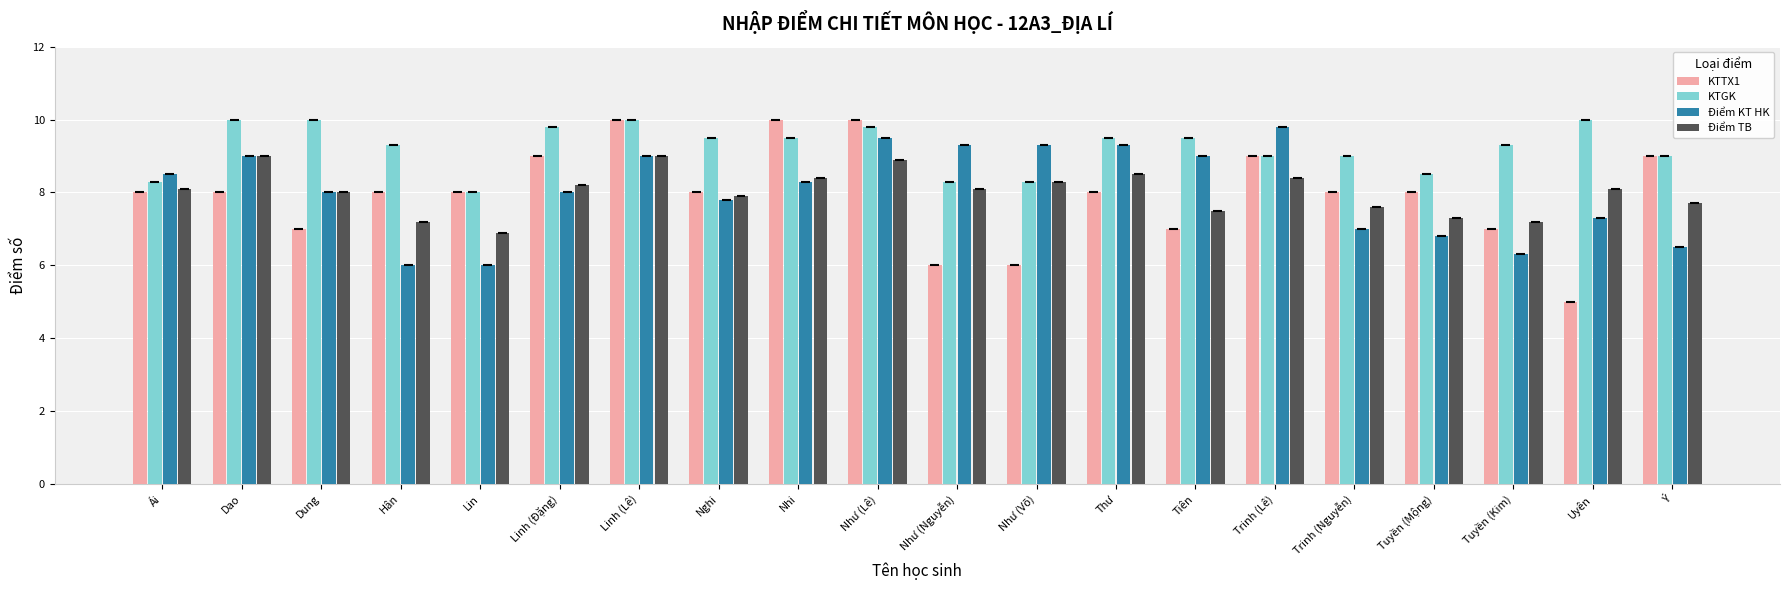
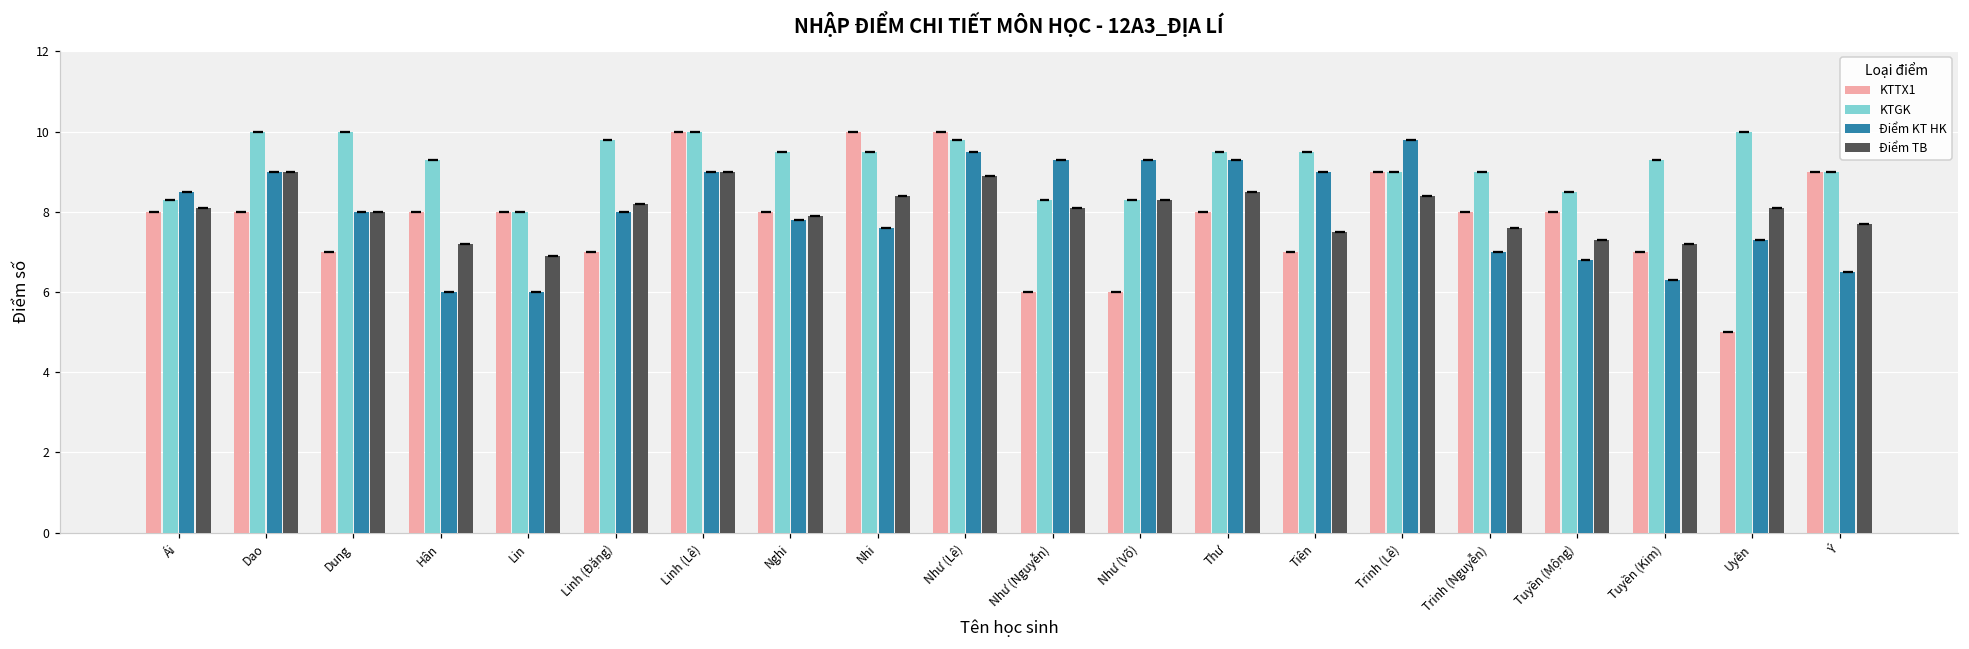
KTTX1, Linh (Đặng): 9 -> 7
Điểm KT HK, Nhi: 8.3 -> 7.6
